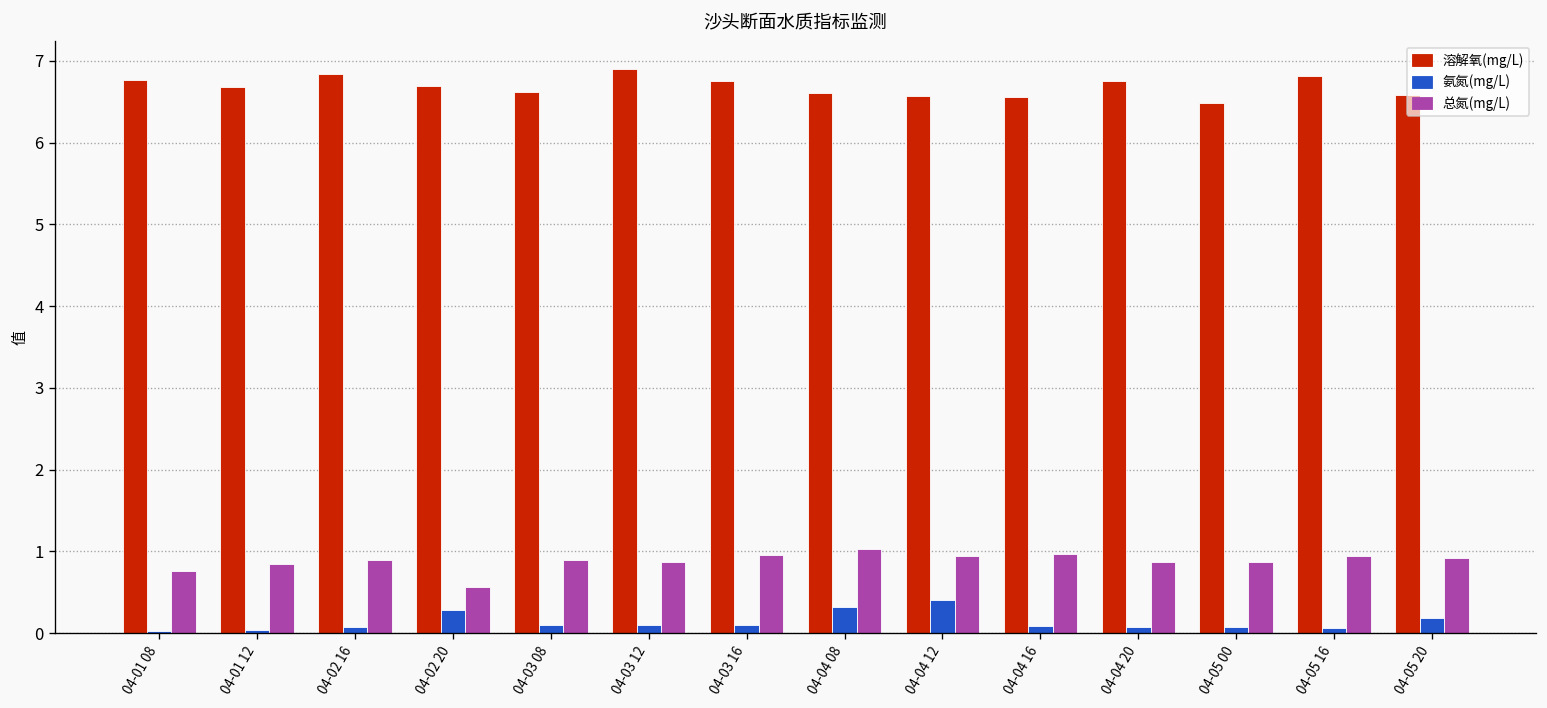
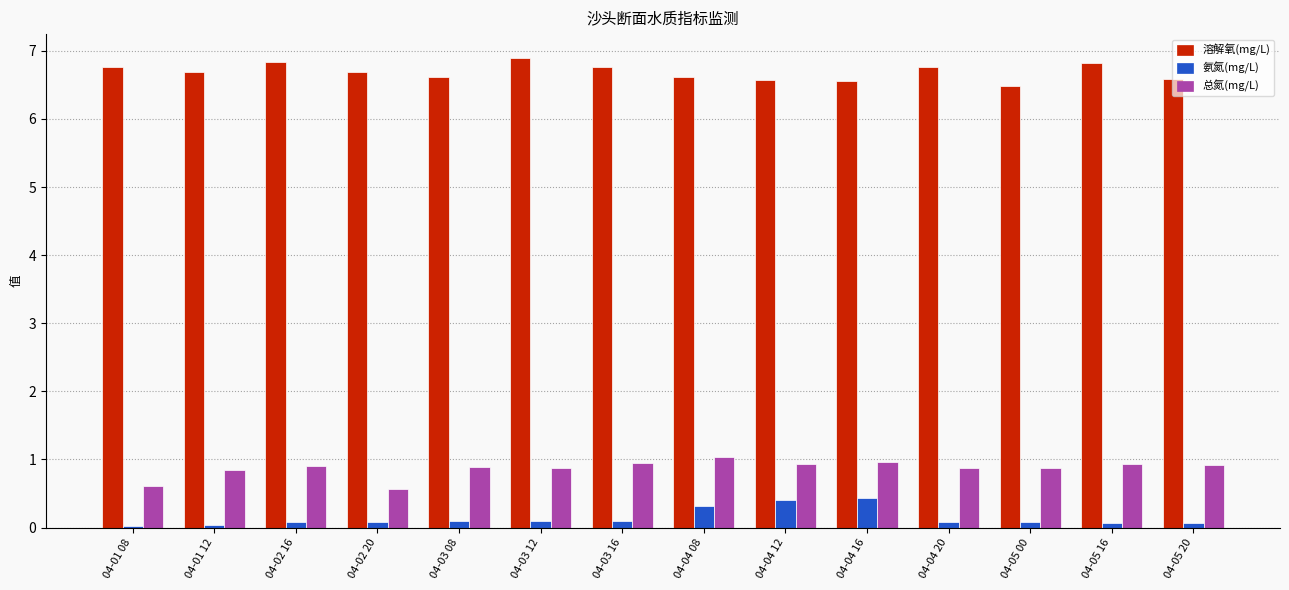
总氮(mg/L), 04-01 08: 0.8 -> 0.6
氨氮(mg/L), 04-02 20: 0.3 -> 0.1
氨氮(mg/L), 04-04 16: 0.1 -> 0.4
氨氮(mg/L), 04-05 20: 0.2 -> 0.1
